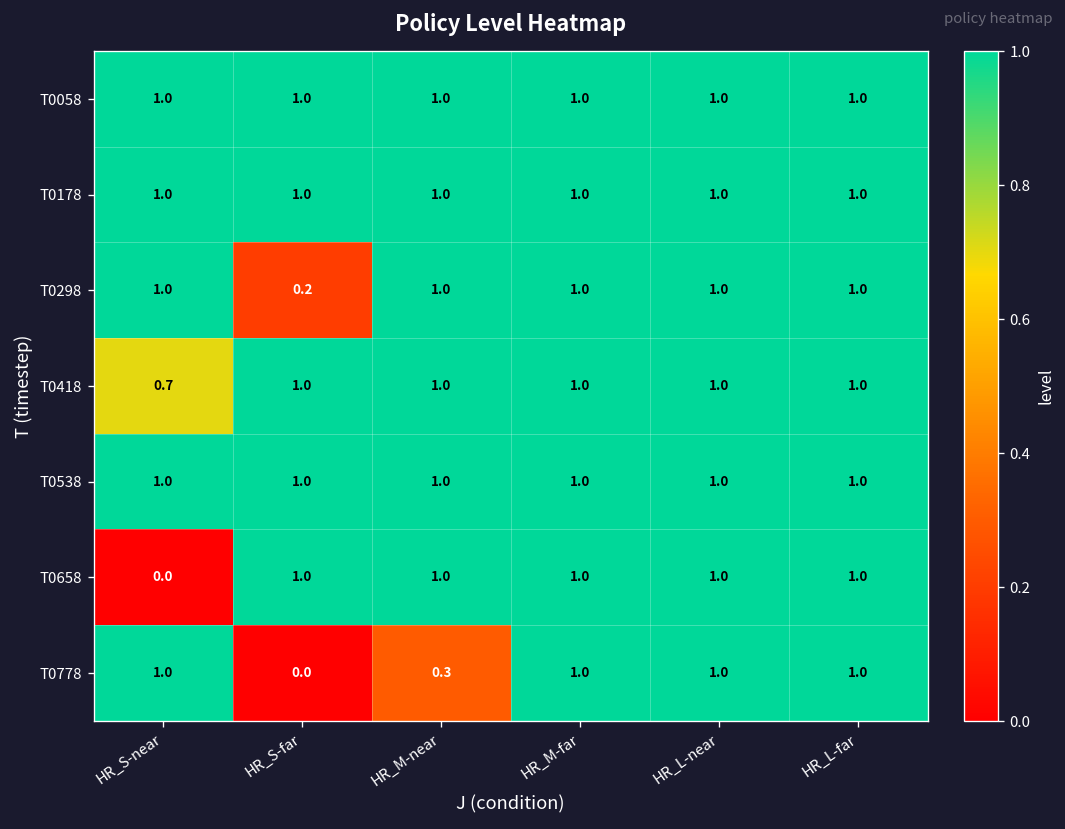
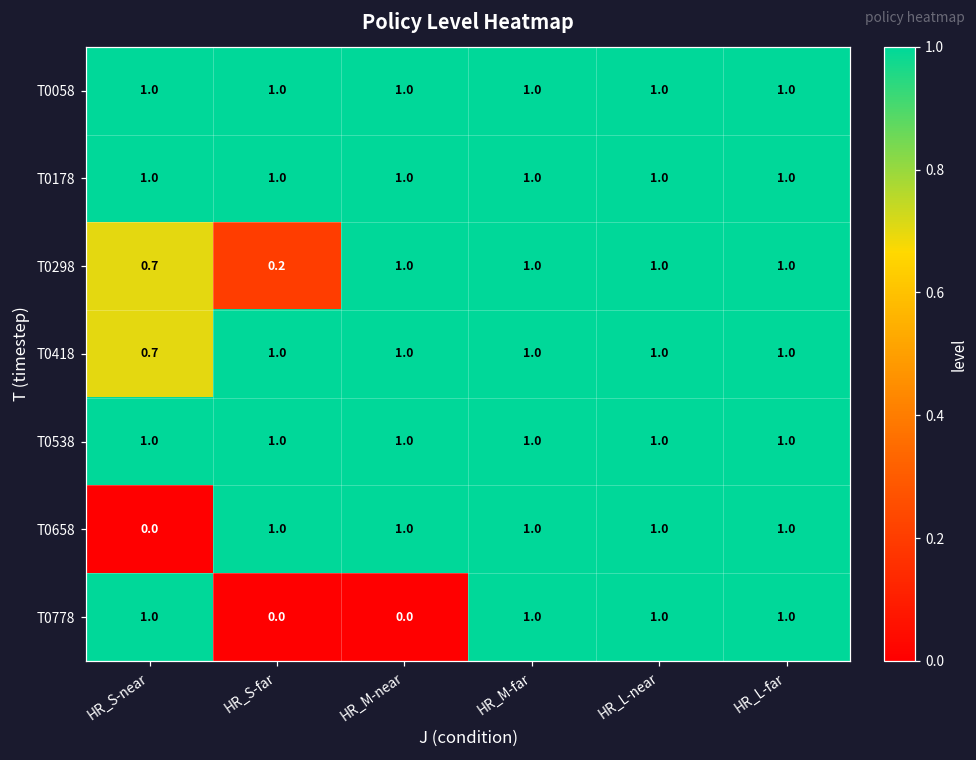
T0298, HR_S-near: 1.0 -> 0.7
T0778, HR_M-near: 0.3 -> 0.0
